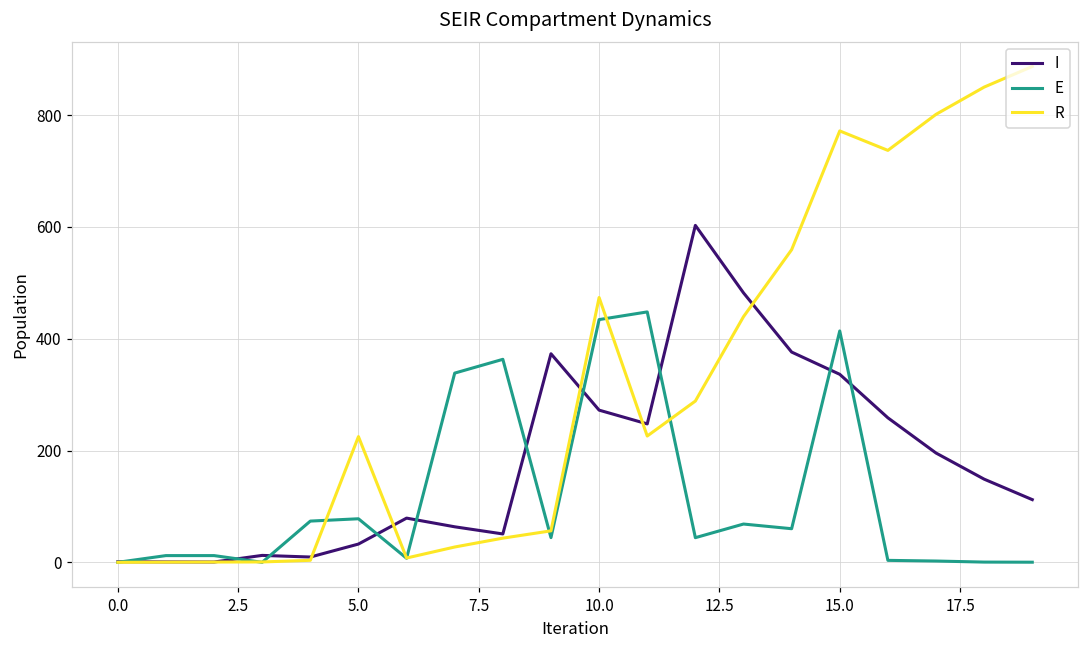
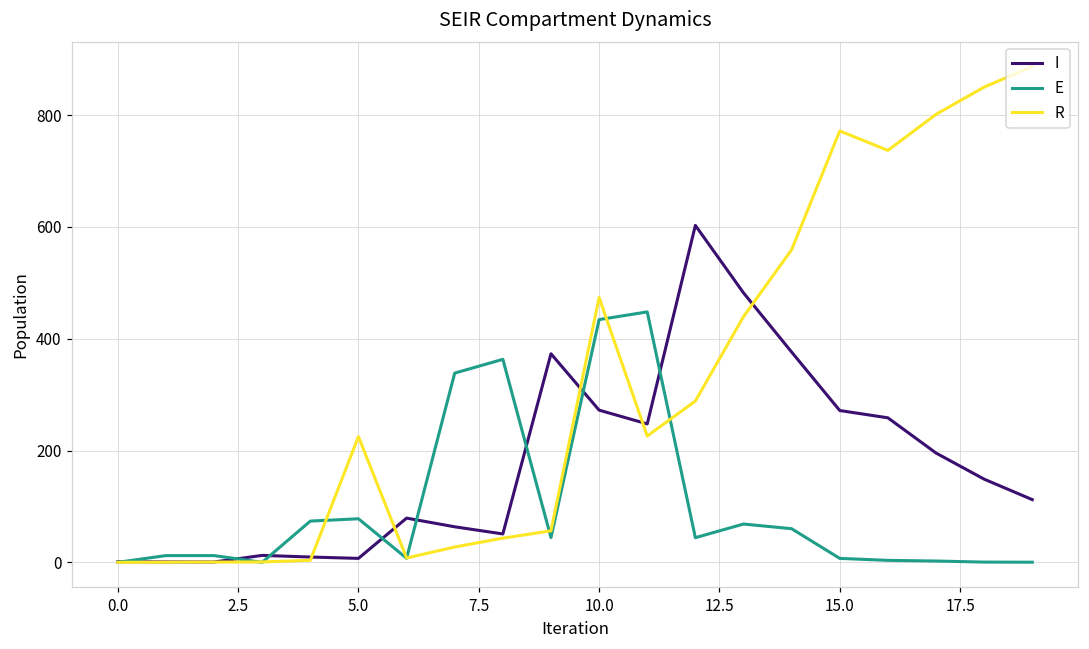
I, 5.0: 30 -> 10
I, 15.0: 340 -> 270
E, 15.0: 410 -> 10
